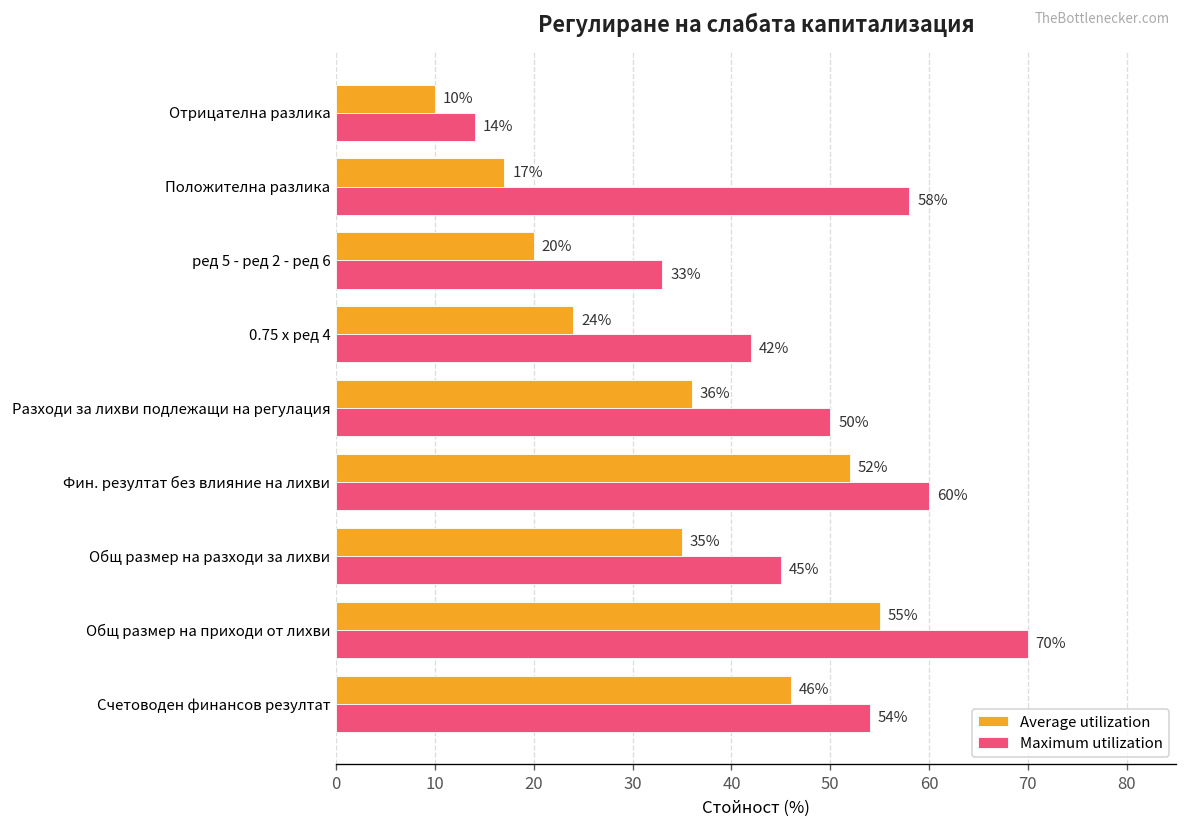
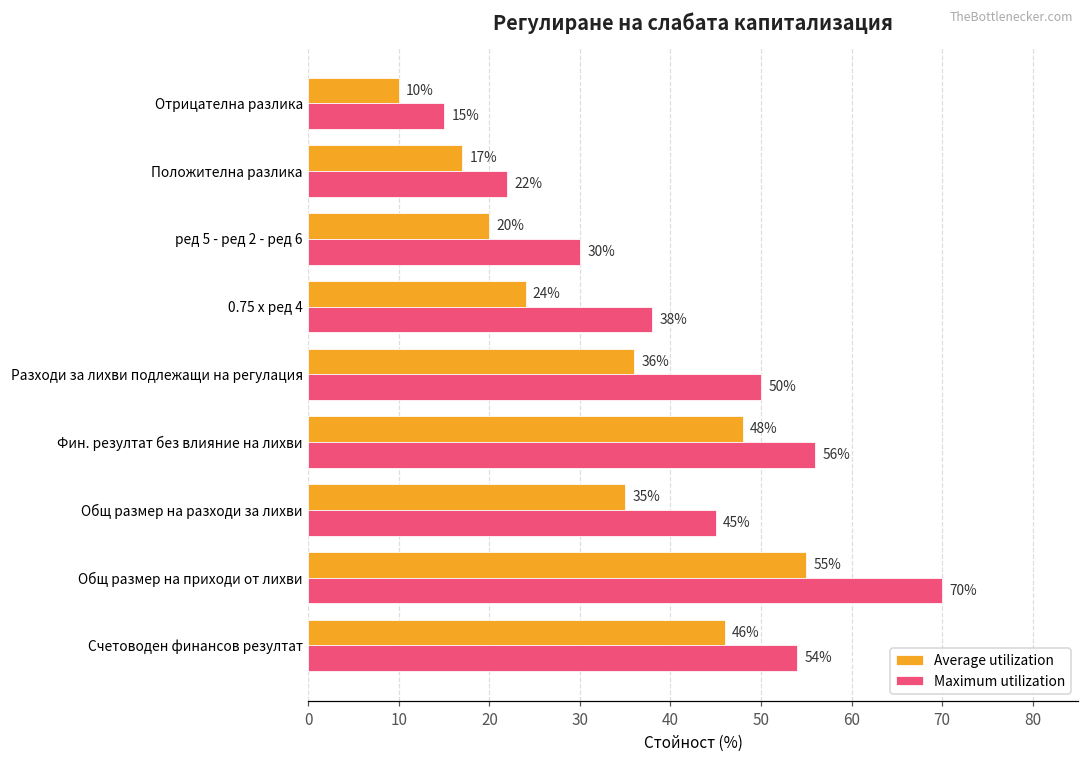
Maximum utilization, Отрицателна разлика: 14% -> 15%
Maximum utilization, Положителна разлика: 58% -> 22%
Maximum utilization, ред 5 - ред 2 - ред 6: 33% -> 30%
Maximum utilization, 0.75 x ред 4: 42% -> 38%
Average utilization, Фин. резултат без влияние на лихви: 52% -> 48%
Maximum utilization, Фин. резултат без влияние на лихви: 60% -> 56%
